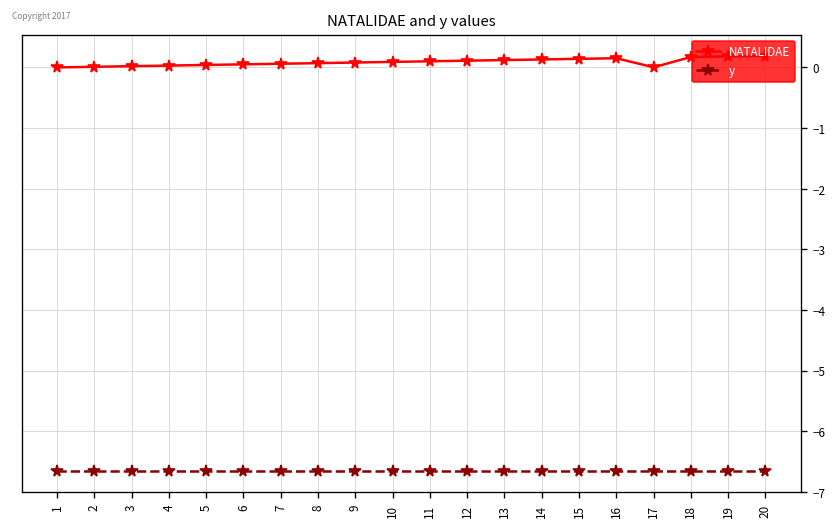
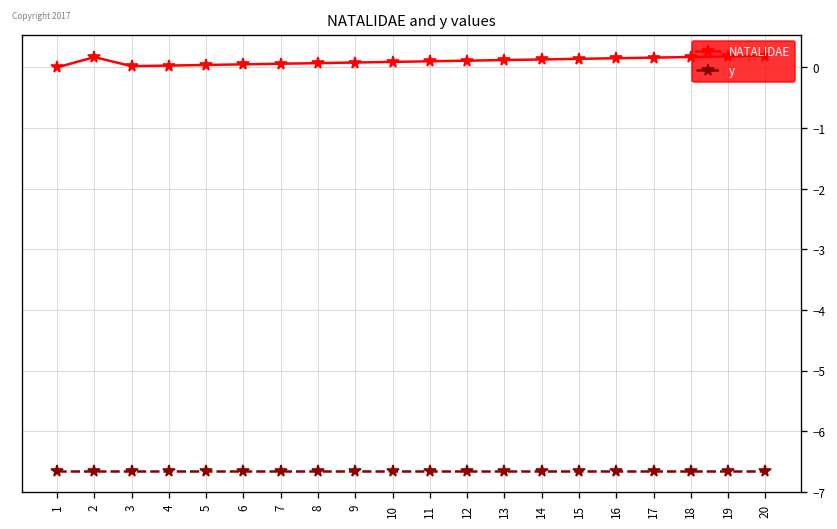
NATALIDAE, 2: 0.0 -> 0.2
NATALIDAE, 17: 0.0 -> 0.2
